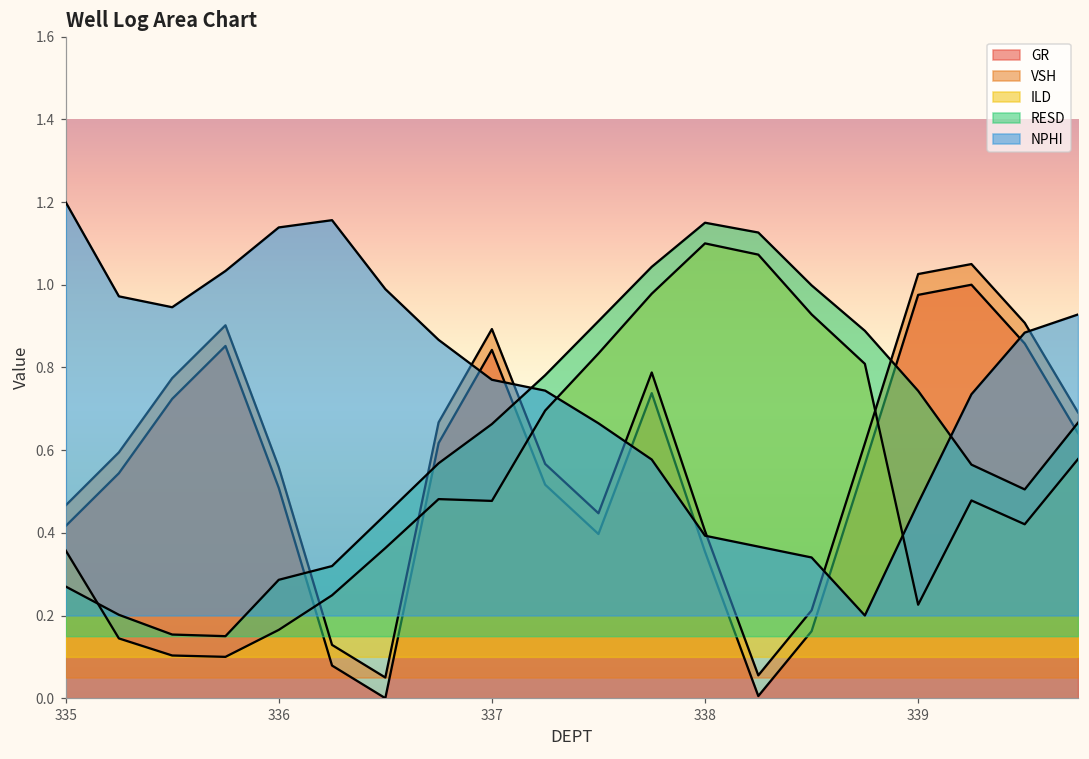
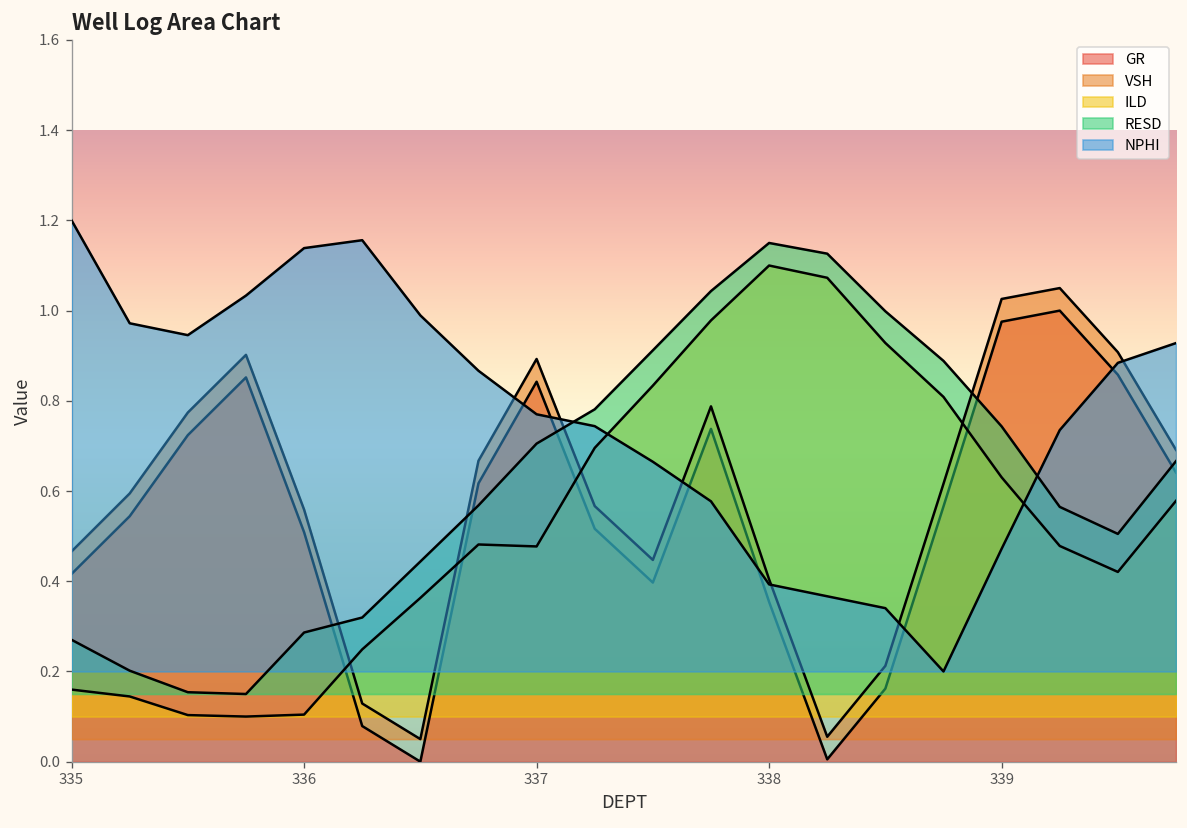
ILD, 335: 0.36 -> 0.16
ILD, 336: 0.17 -> 0.10
RESD, 337: 0.66 -> 0.71
ILD, 339: 0.23 -> 0.63
